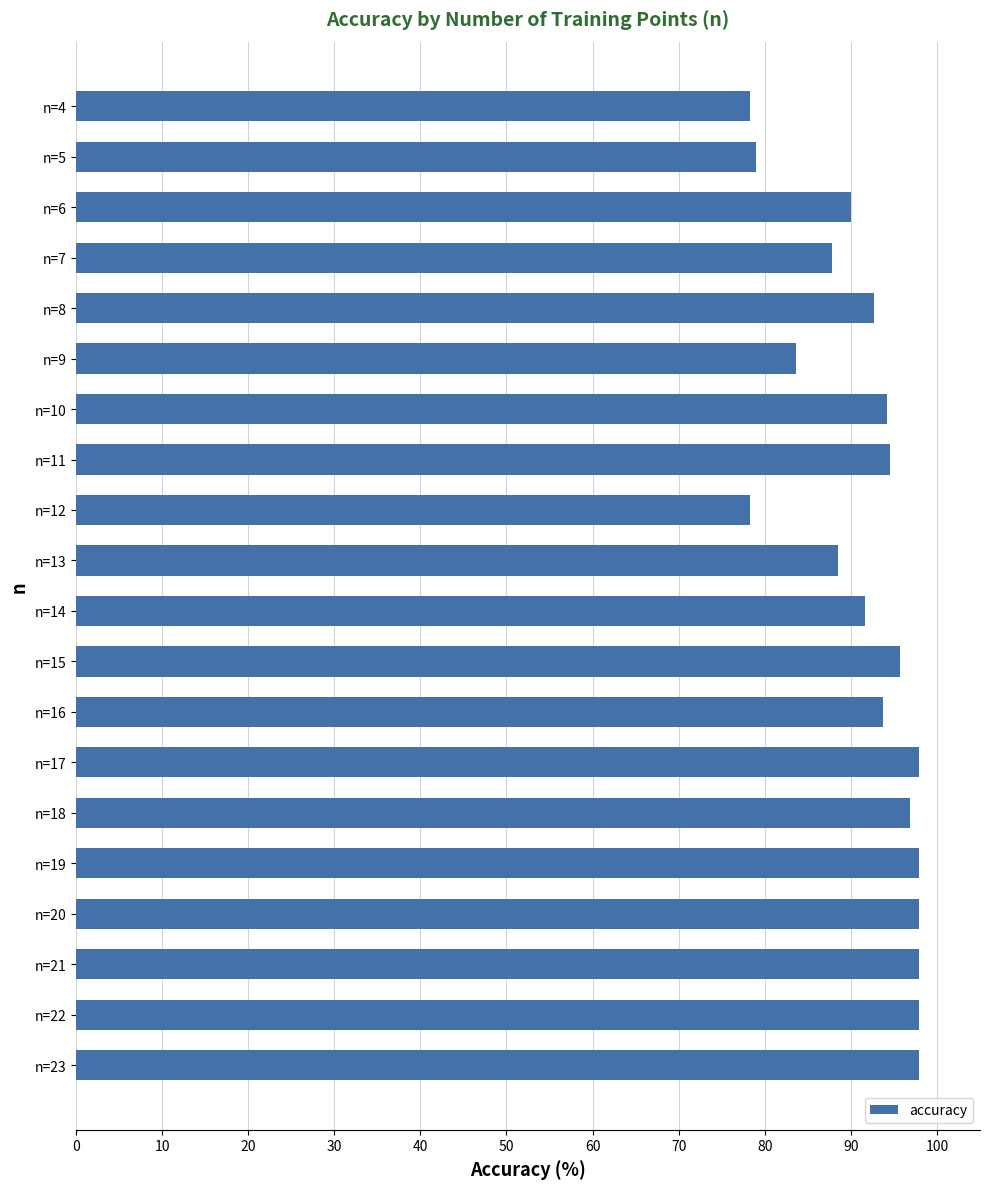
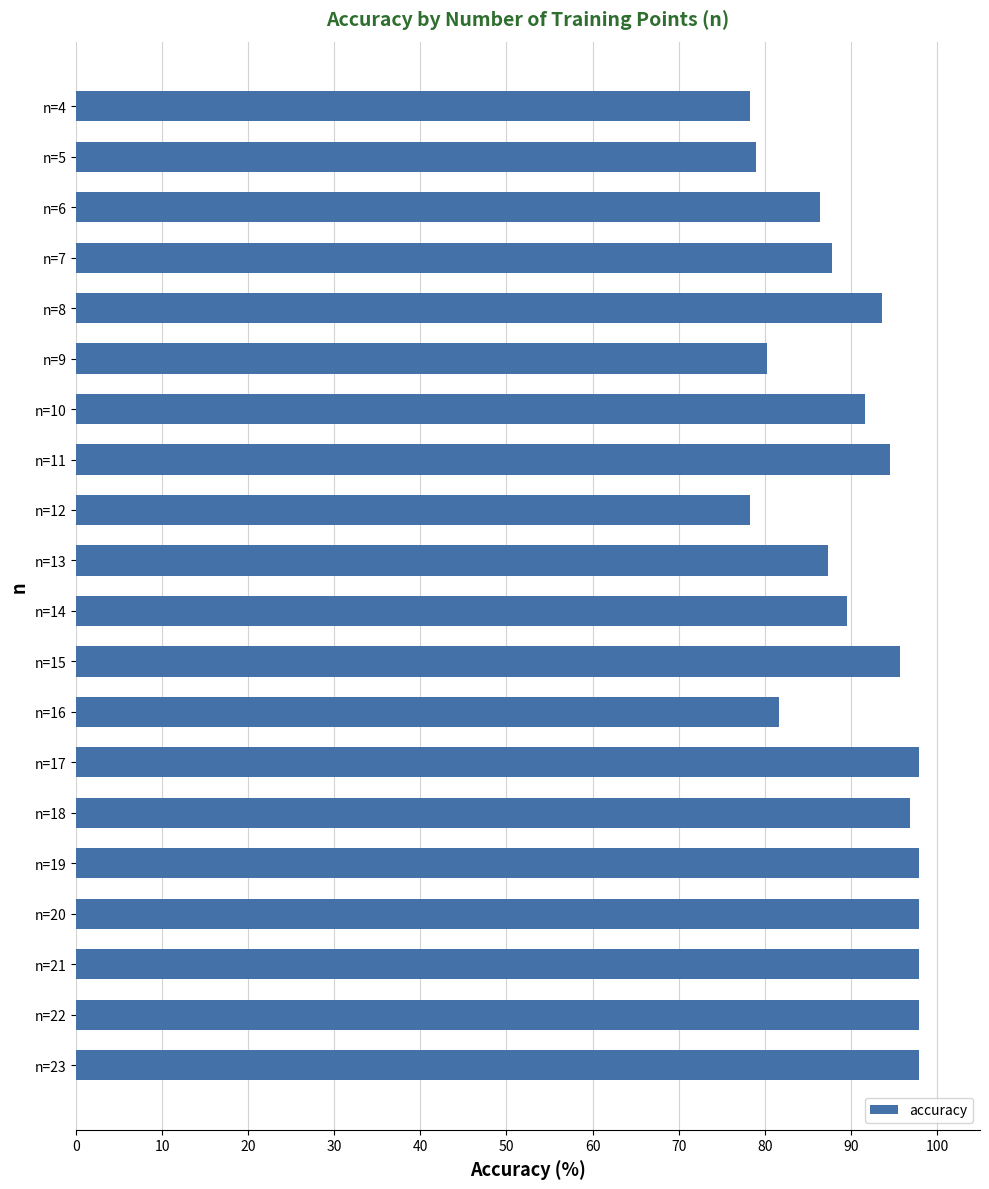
n=6: 90 -> 86
n=8: 93 -> 94
n=9: 84 -> 80
n=10: 94 -> 92
n=13: 89 -> 87
n=14: 92 -> 90
n=16: 94 -> 82
